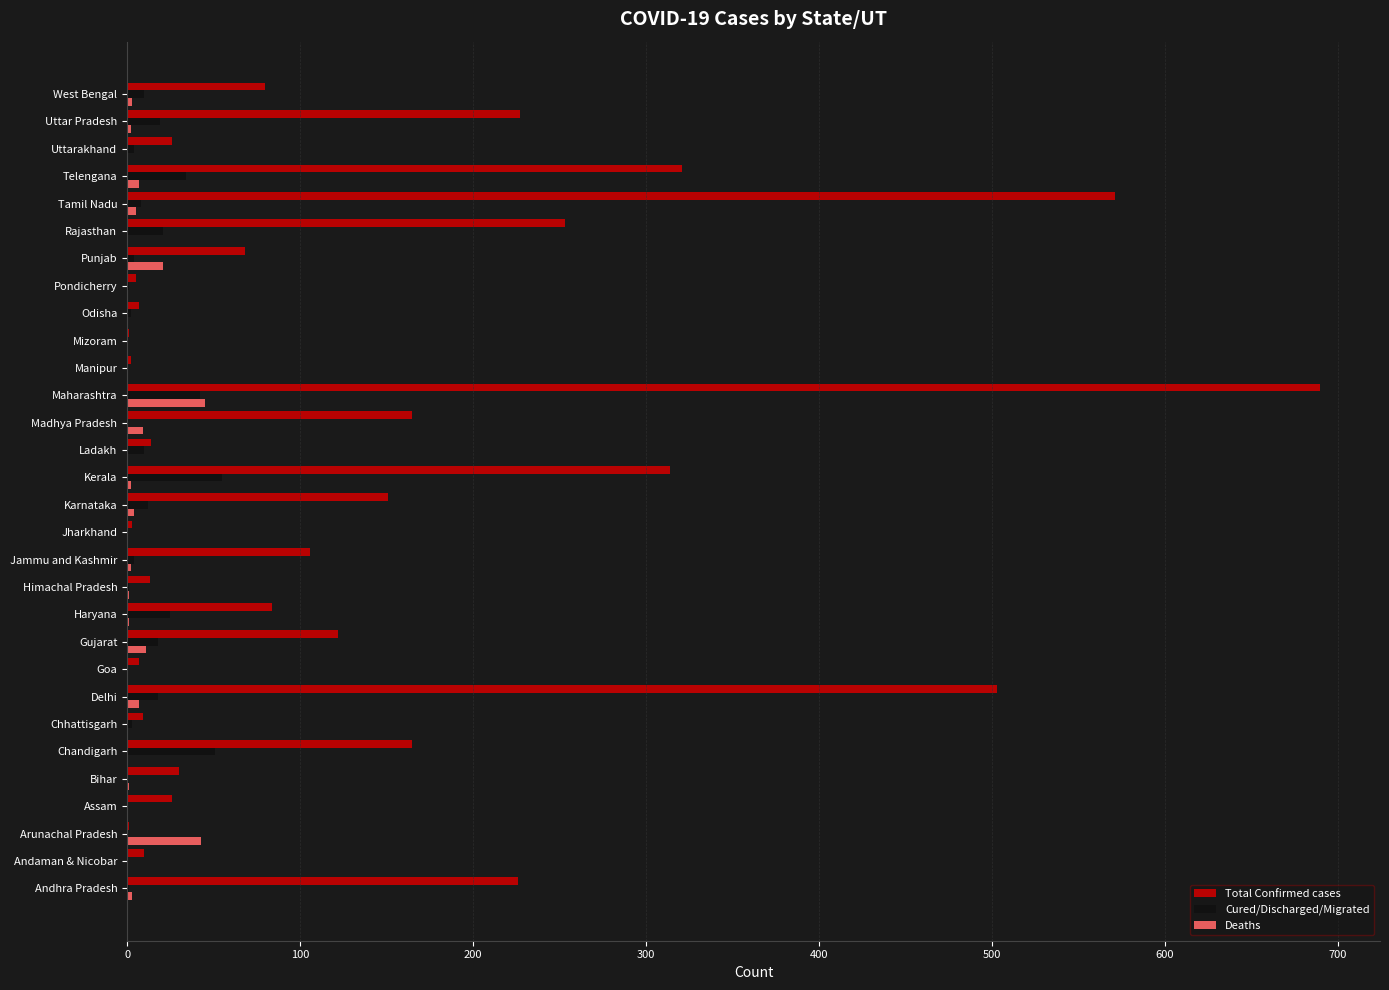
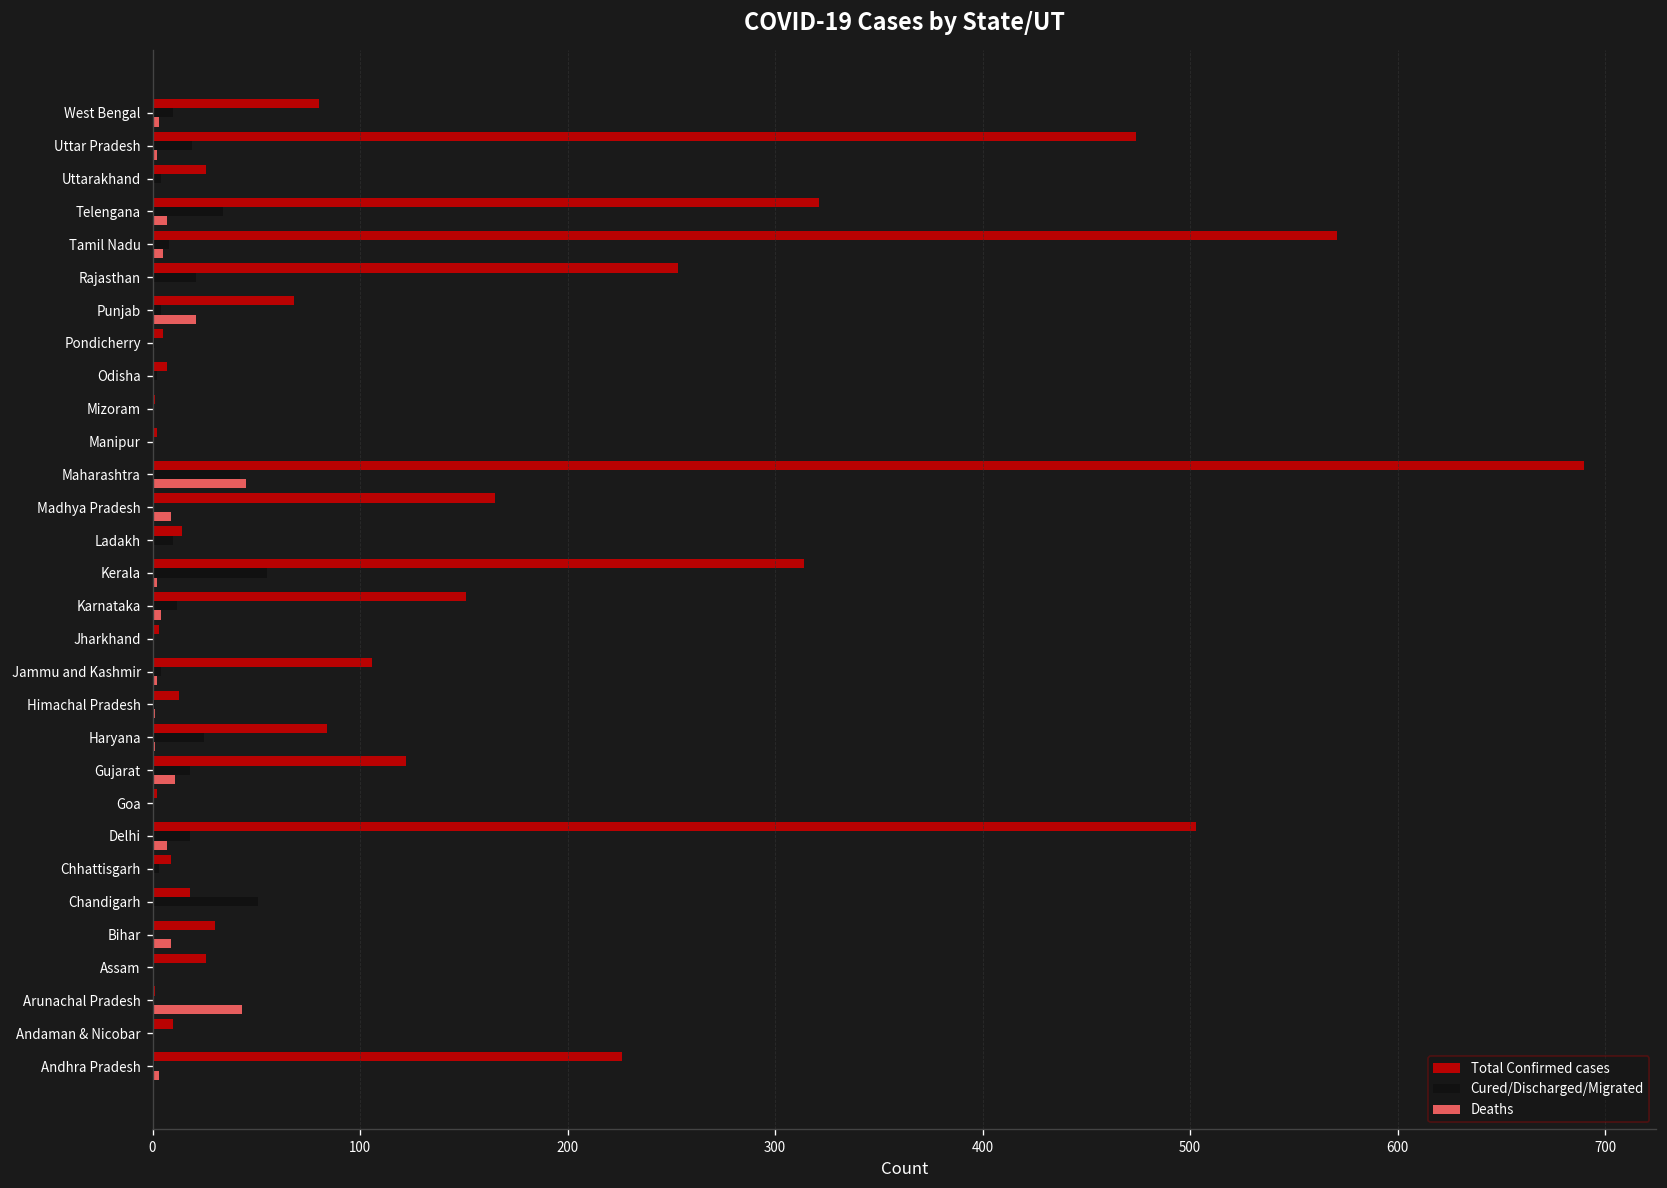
Total Confirmed cases, Uttar Pradesh: 227 -> 474
Total Confirmed cases, Goa: 7 -> 2
Total Confirmed cases, Chandigarh: 165 -> 18
Deaths, Bihar: 1 -> 9
